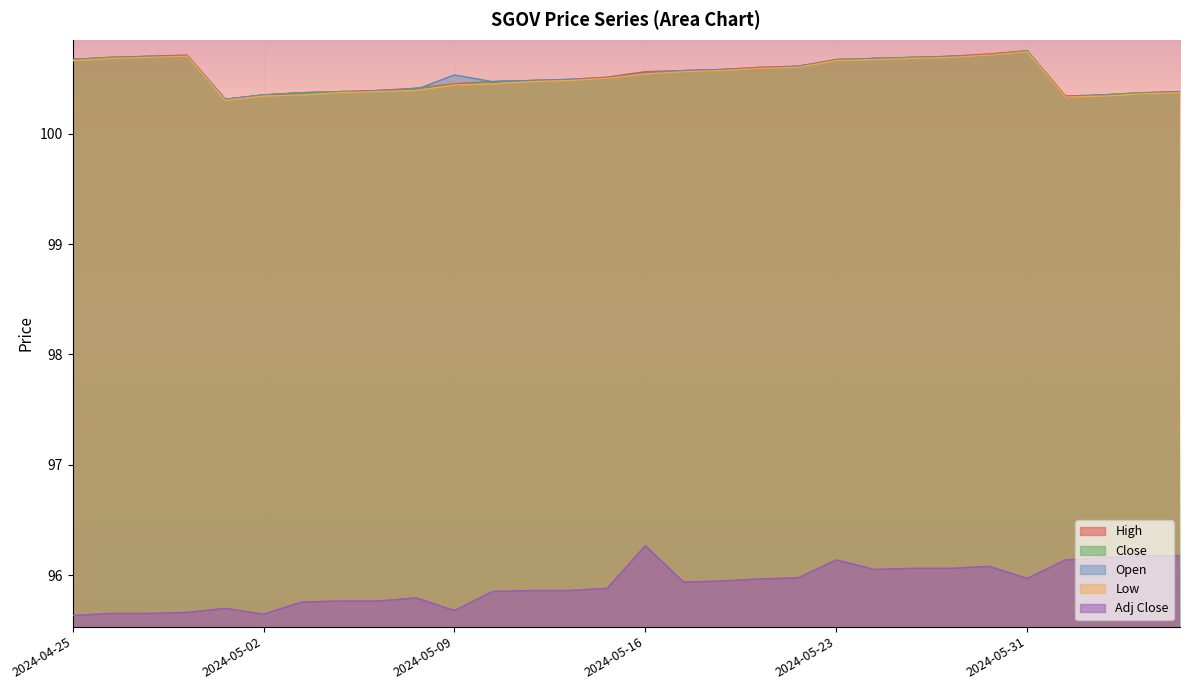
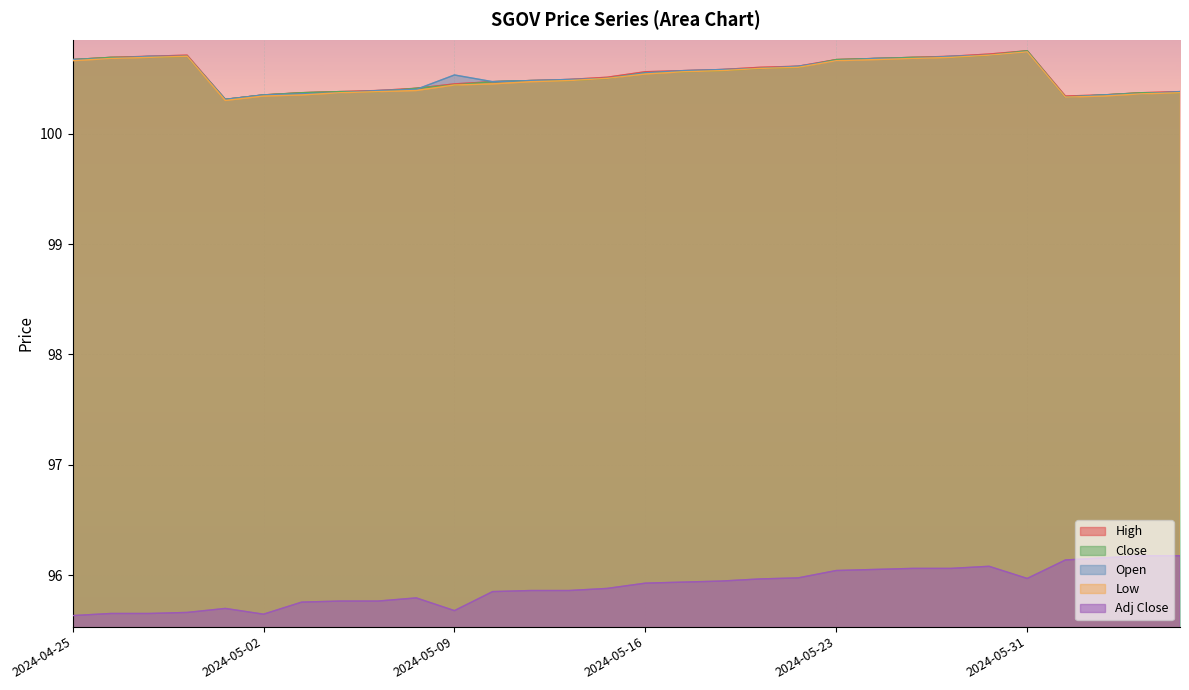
Adj Close, 2024-05-16: 96.27 -> 95.93
Adj Close, 2024-05-23: 96.14 -> 96.04
